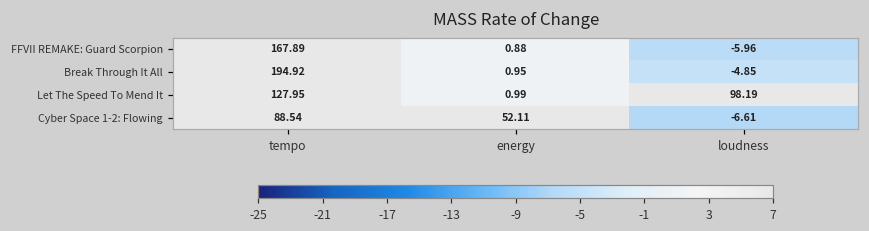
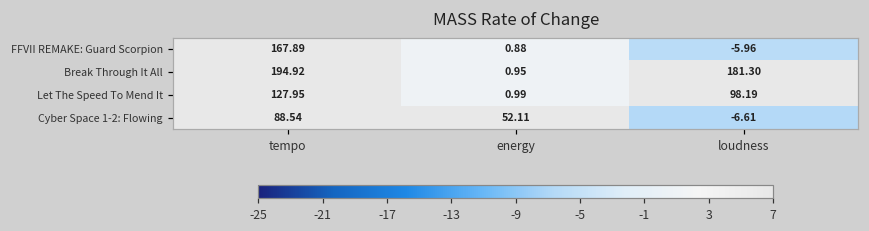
Break Through It All, loudness: -4.85 -> 181.30
